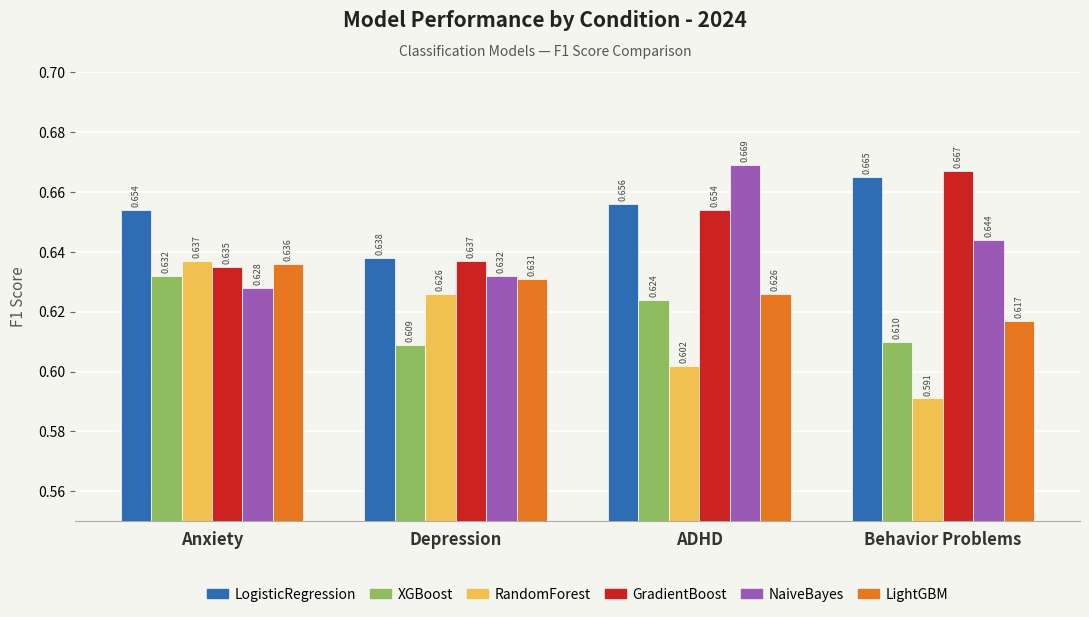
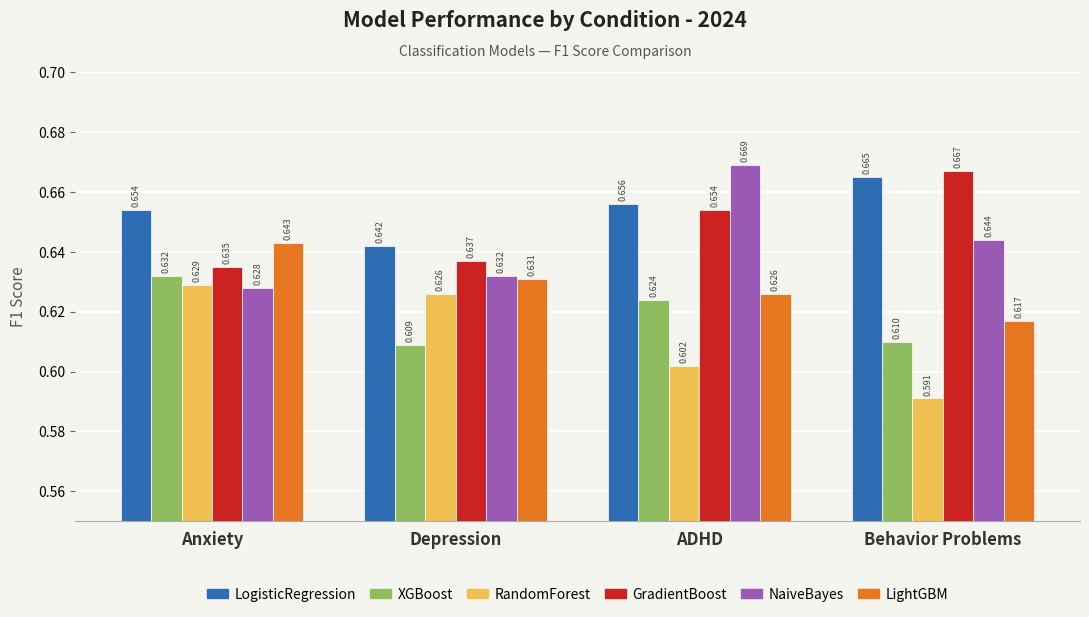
RandomForest, Anxiety: 0.637 -> 0.629
LightGBM, Anxiety: 0.636 -> 0.643
LogisticRegression, Depression: 0.638 -> 0.642
